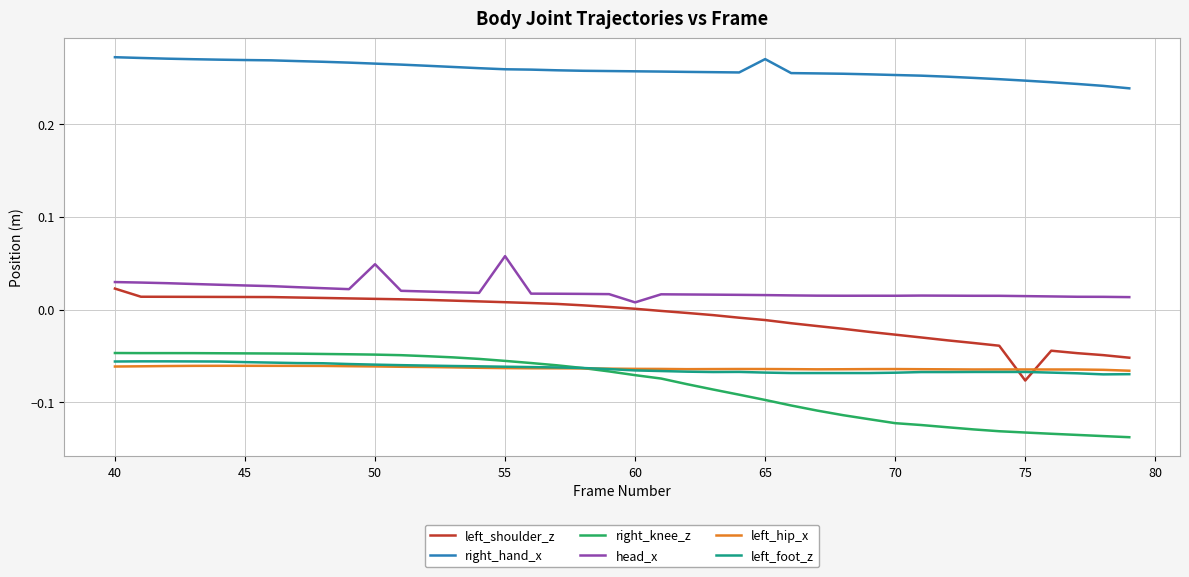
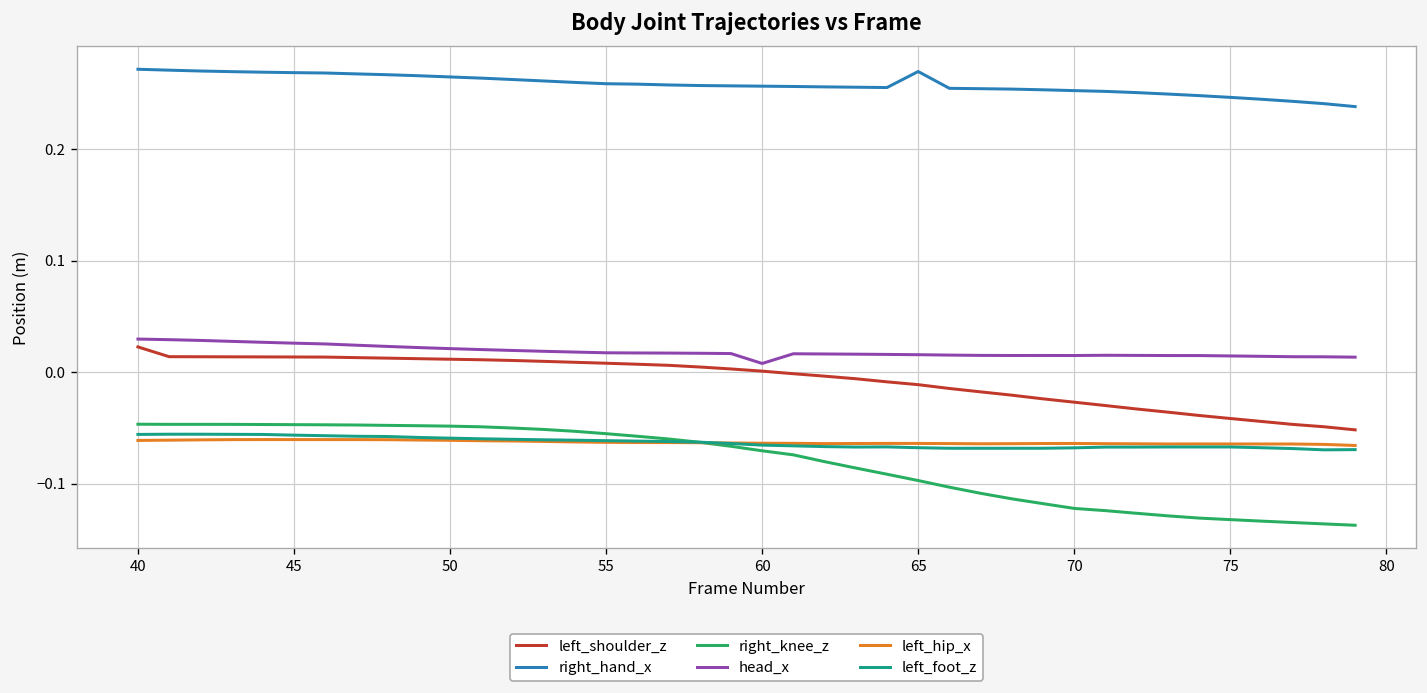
head_x, 50: 0.05 -> 0.02
head_x, 55: 0.06 -> 0.02
left_shoulder_z, 75: -0.08 -> -0.04
